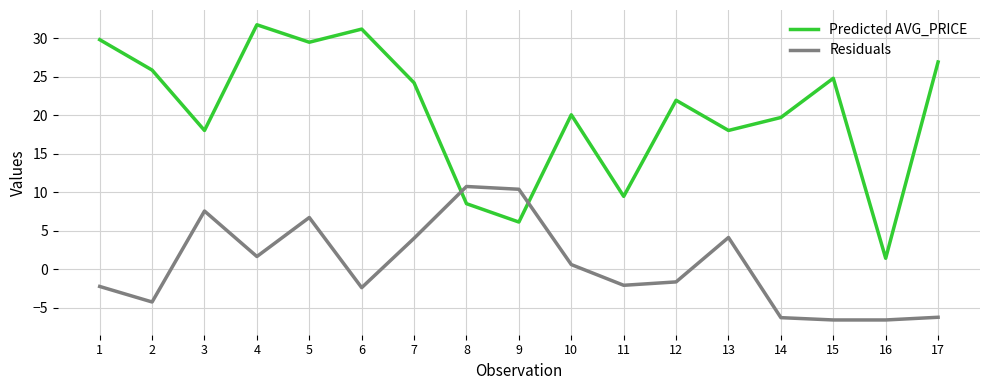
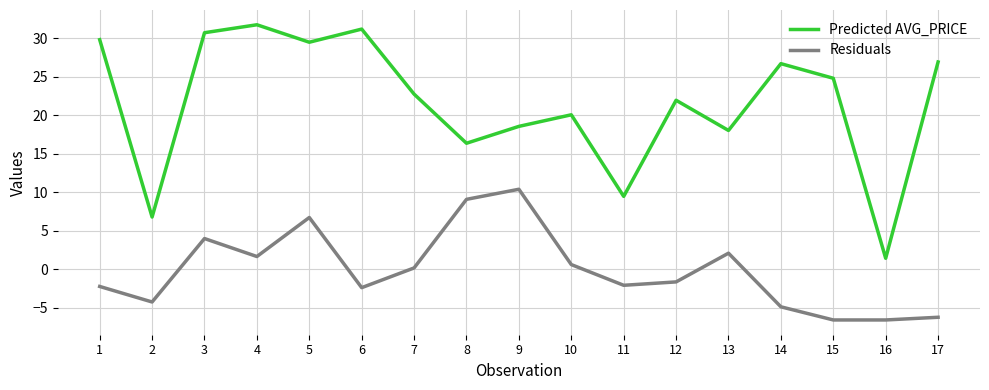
Predicted AVG_PRICE, 2: 26 -> 7
Predicted AVG_PRICE, 3: 18 -> 31
Residuals, 3: 8 -> 4
Predicted AVG_PRICE, 7: 24 -> 23
Residuals, 7: 4 -> 0
Predicted AVG_PRICE, 8: 9 -> 16
Residuals, 8: 11 -> 9
Predicted AVG_PRICE, 9: 6 -> 19
Residuals, 13: 4 -> 2
Predicted AVG_PRICE, 14: 20 -> 27
Residuals, 14: -6 -> -5
